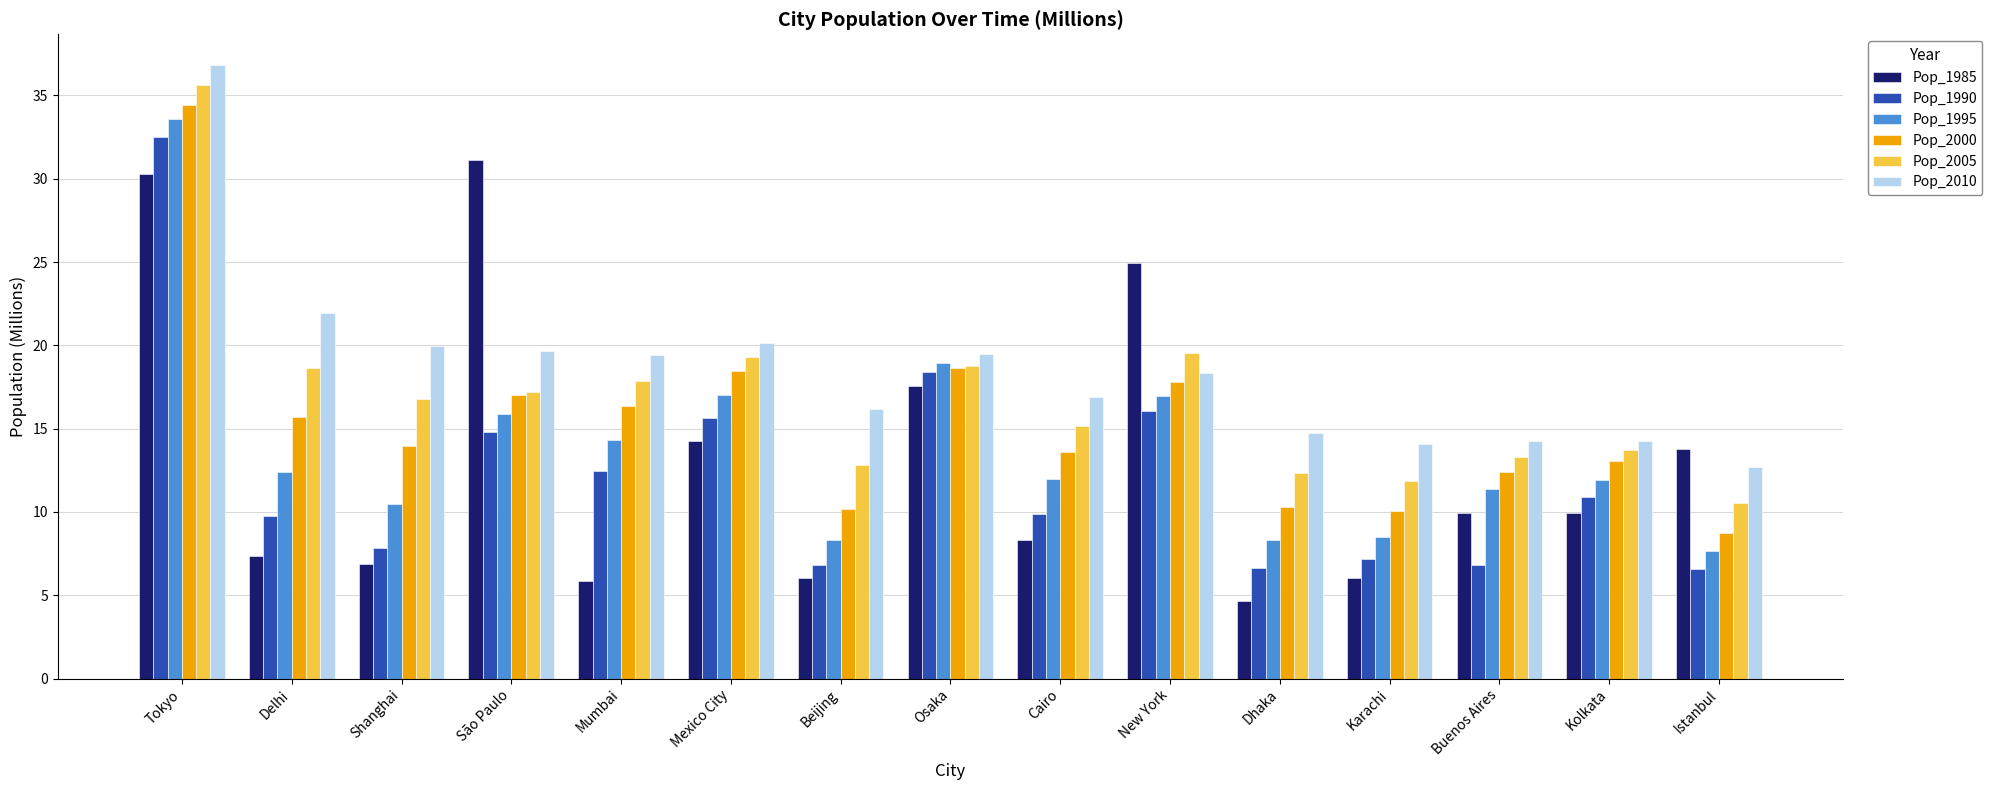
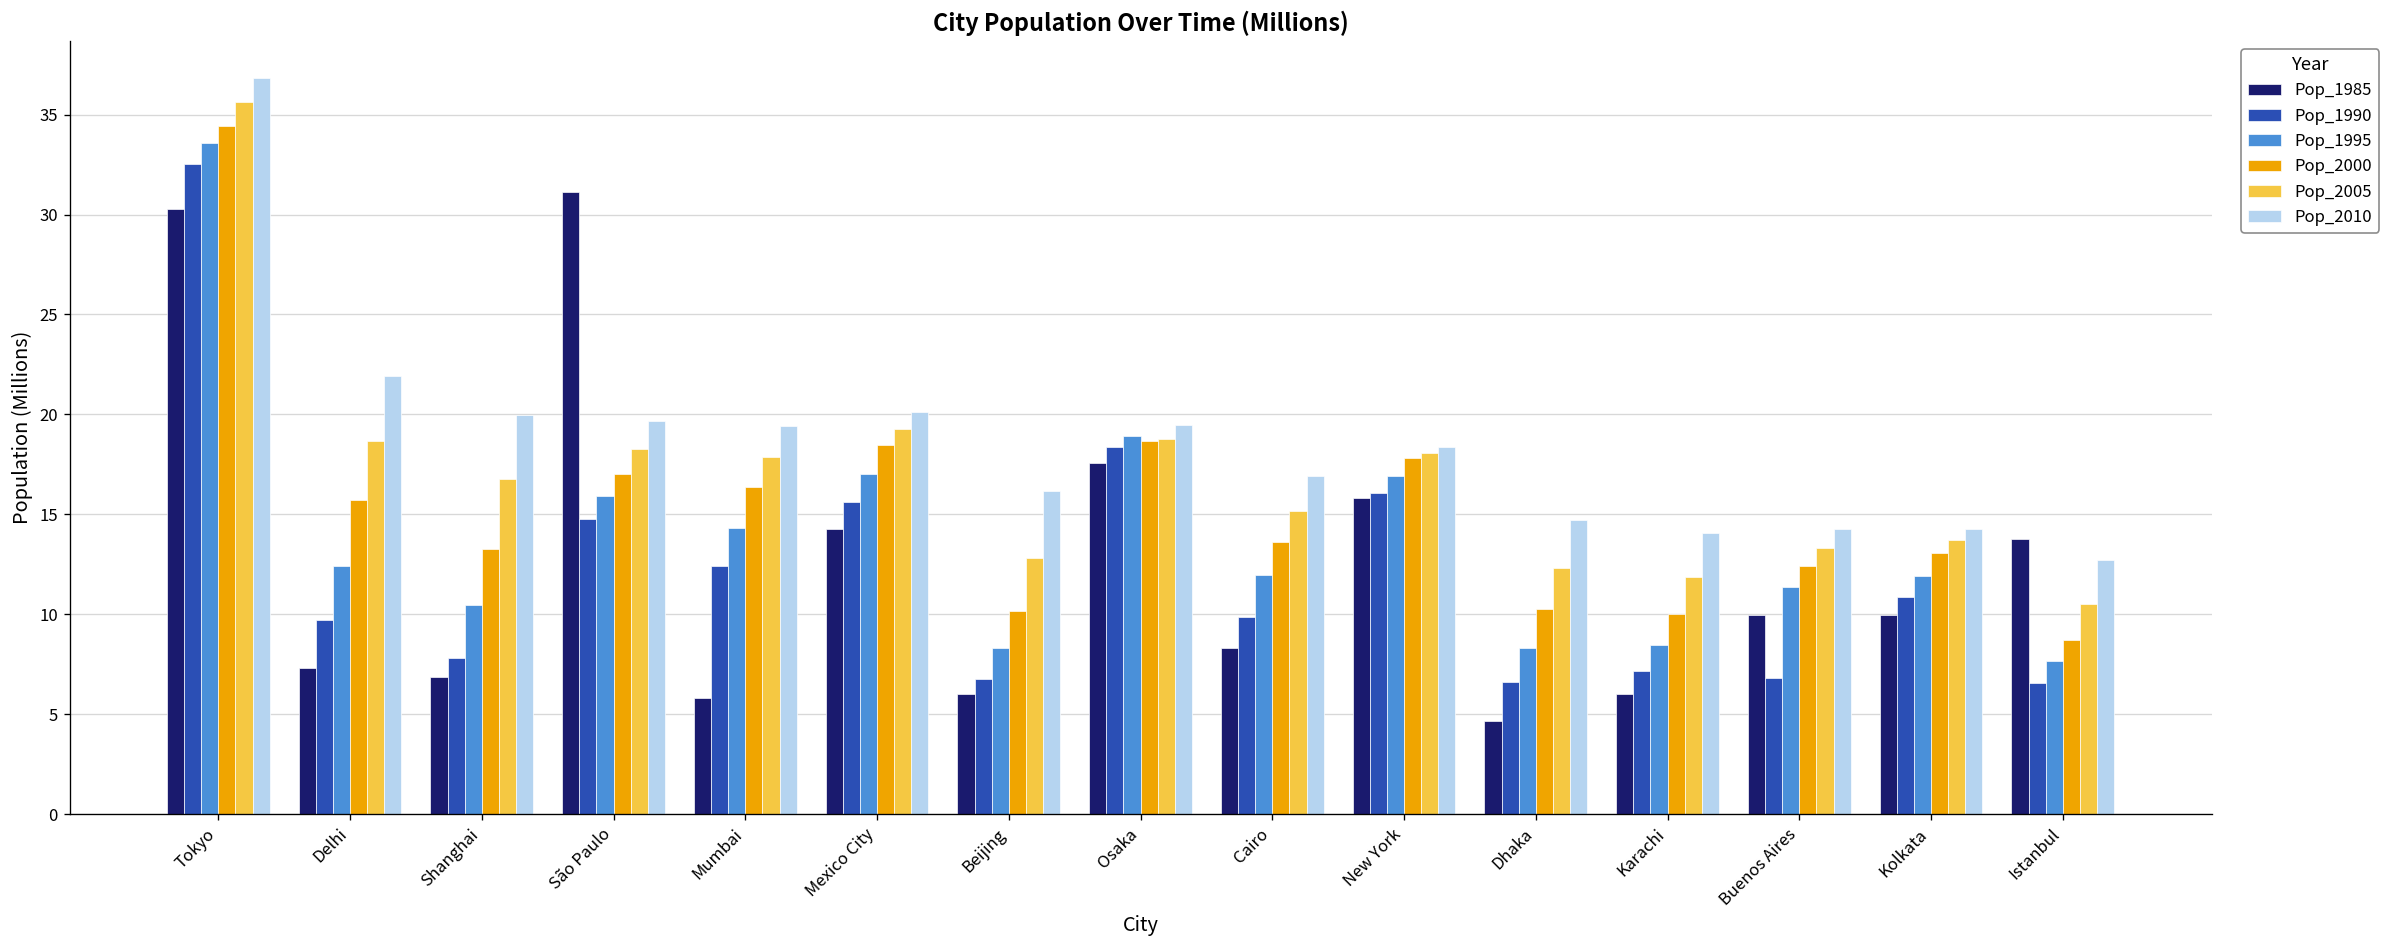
Pop_2000, Shanghai: 14.0 -> 13.3
Pop_2005, São Paulo: 17.2 -> 18.3
Pop_1985, New York: 25.0 -> 15.8
Pop_2005, New York: 19.5 -> 18.1
